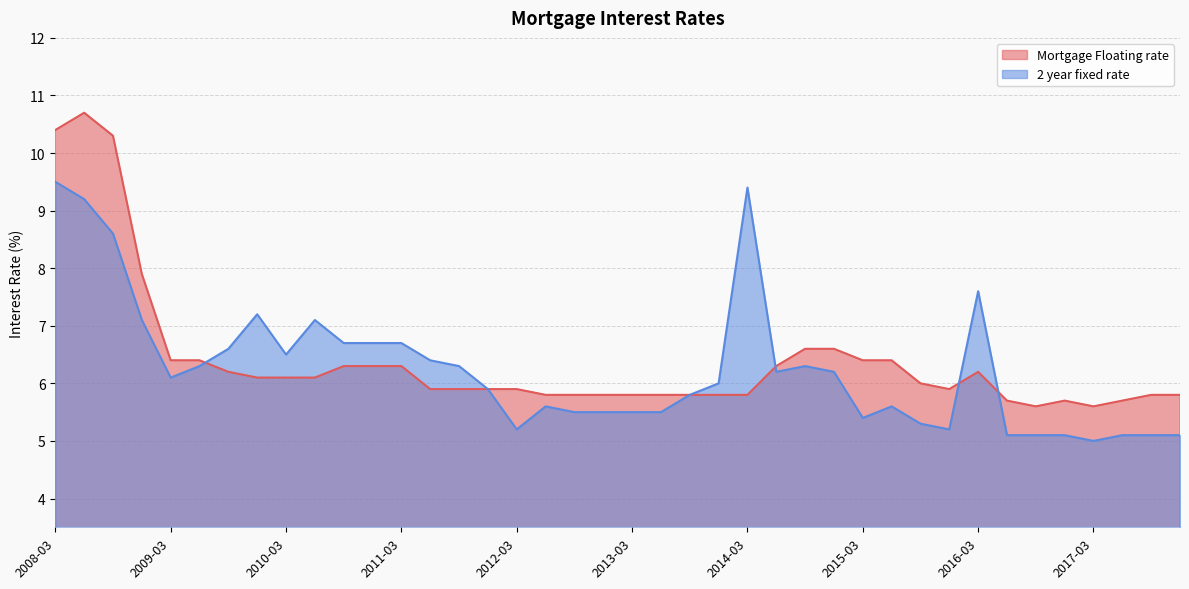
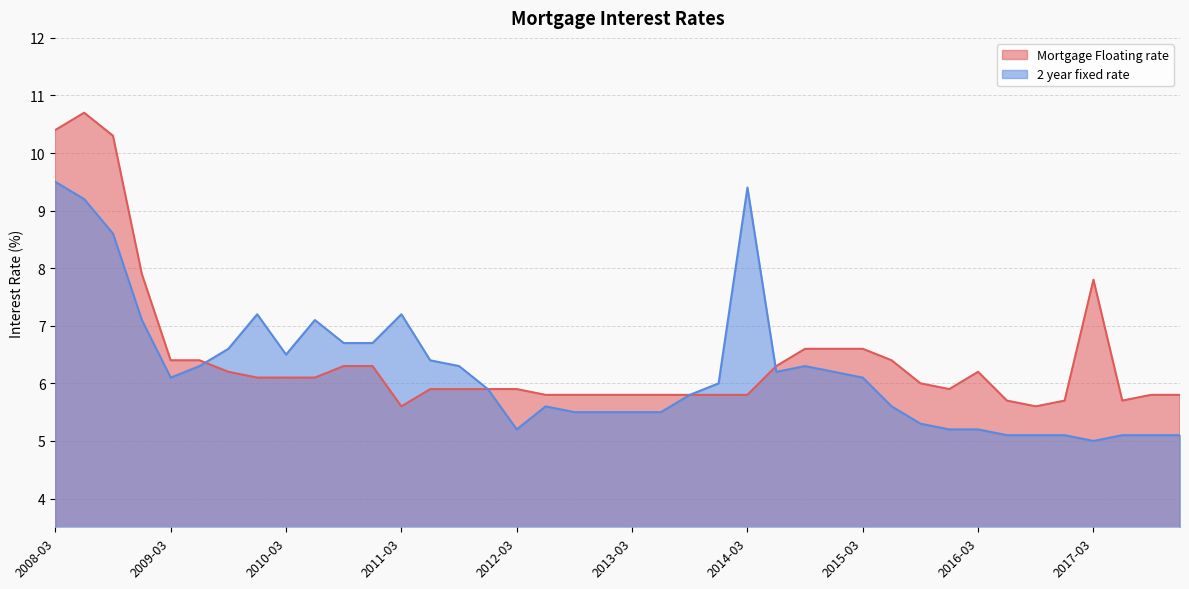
Mortgage Floating rate, 2011-03: 6.3 -> 5.6
2 year fixed rate, 2011-03: 6.7 -> 7.2
Mortgage Floating rate, 2015-03: 6.4 -> 6.6
2 year fixed rate, 2015-03: 5.4 -> 6.1
2 year fixed rate, 2016-03: 7.6 -> 5.2
Mortgage Floating rate, 2017-03: 5.6 -> 7.8
